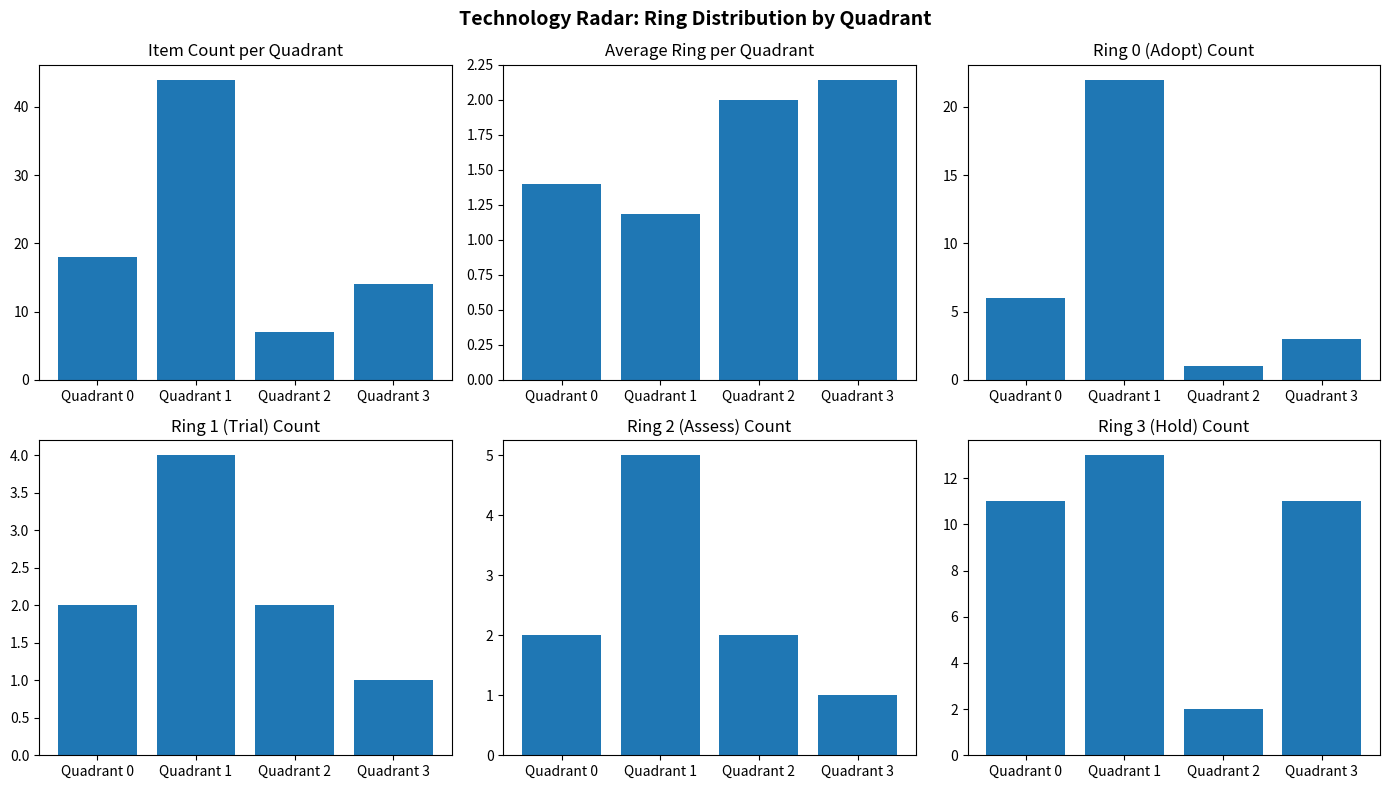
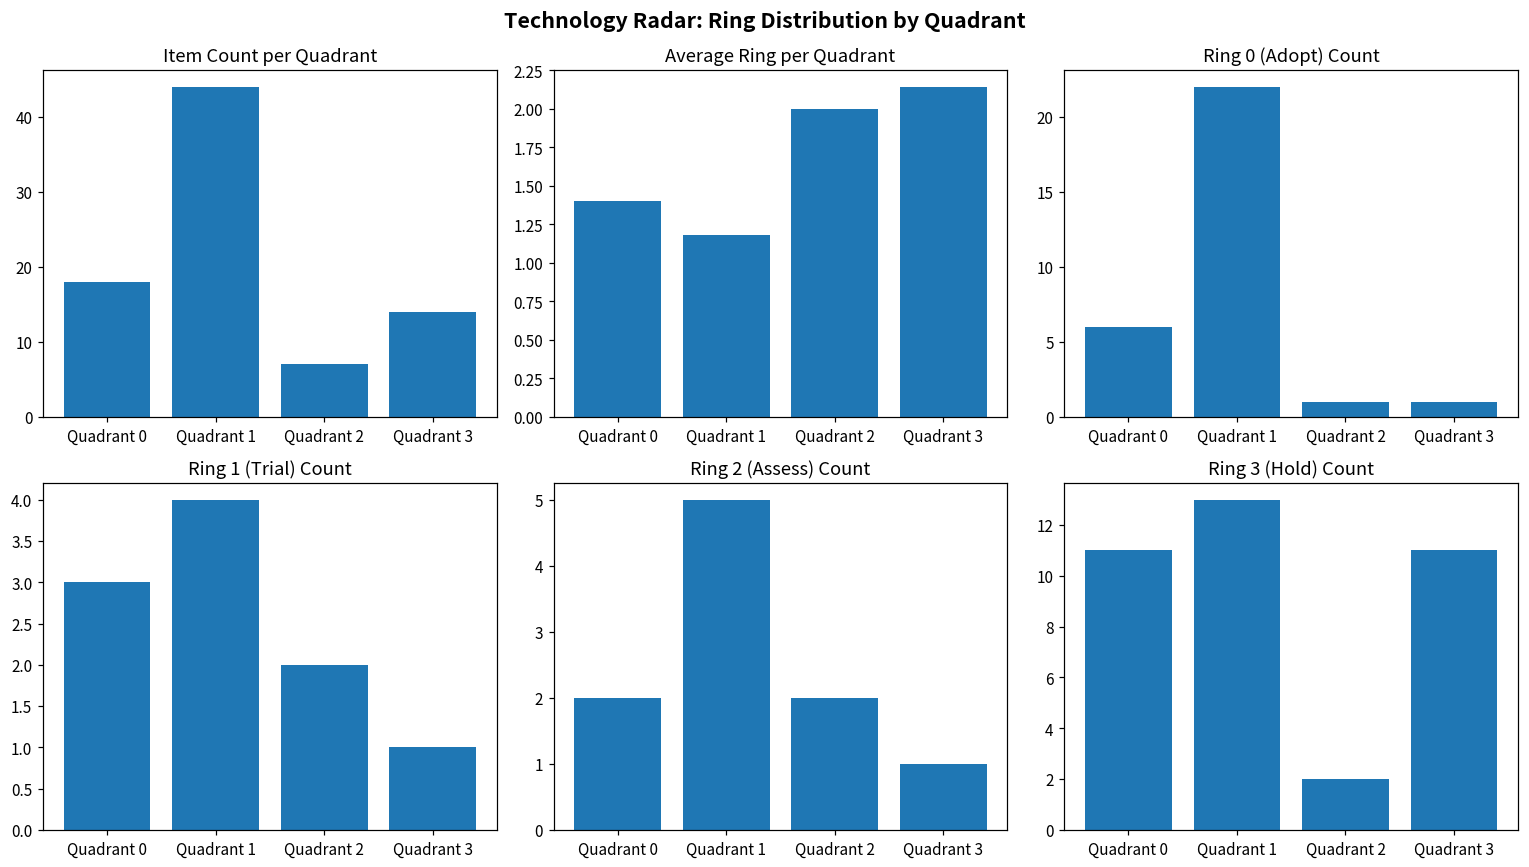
Ring 0 (Adopt) Count, Quadrant 3: 3 -> 1
Ring 1 (Trial) Count, Quadrant 0: 2 -> 3
